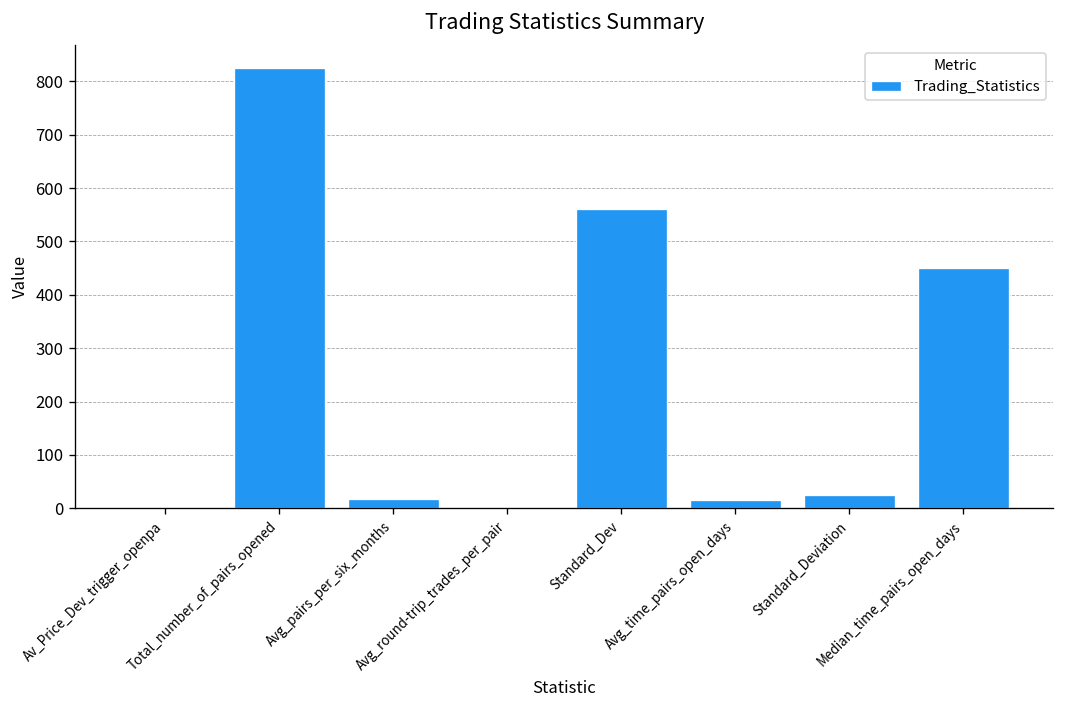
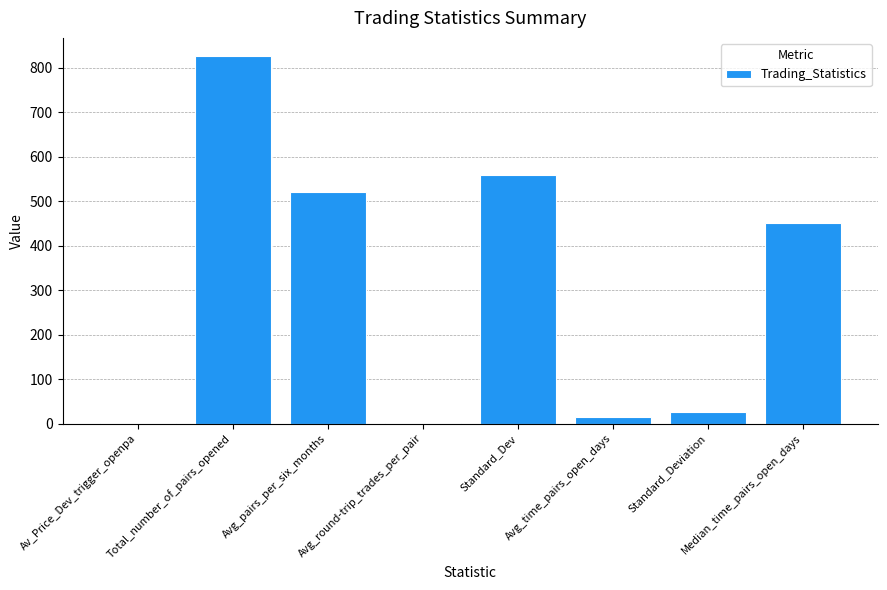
Avg_pairs_per_six_months: 20 -> 520
